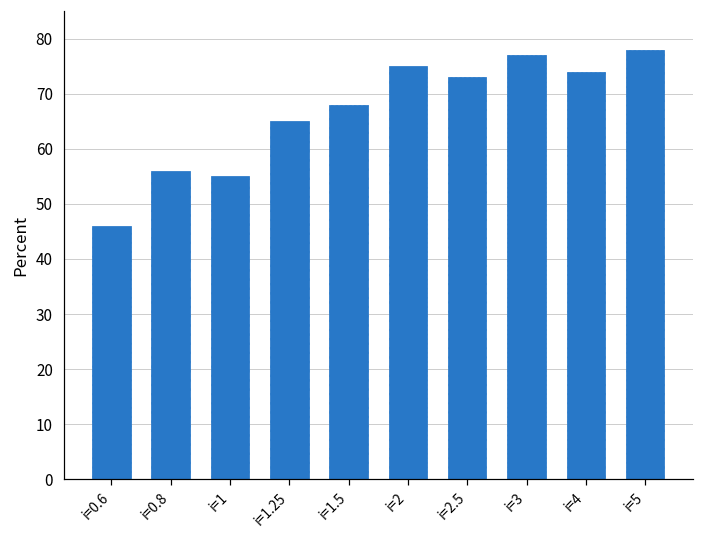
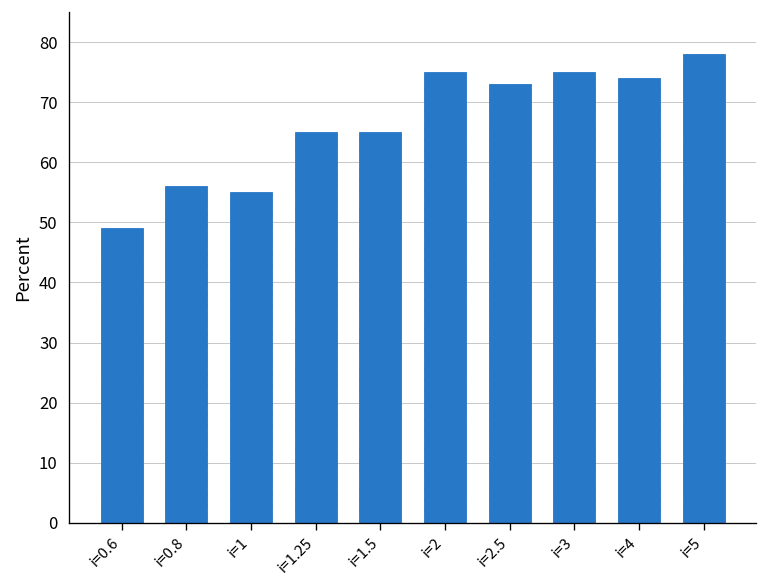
i=0.6: 46 -> 49
i=1.5: 68 -> 65
i=3: 77 -> 75
